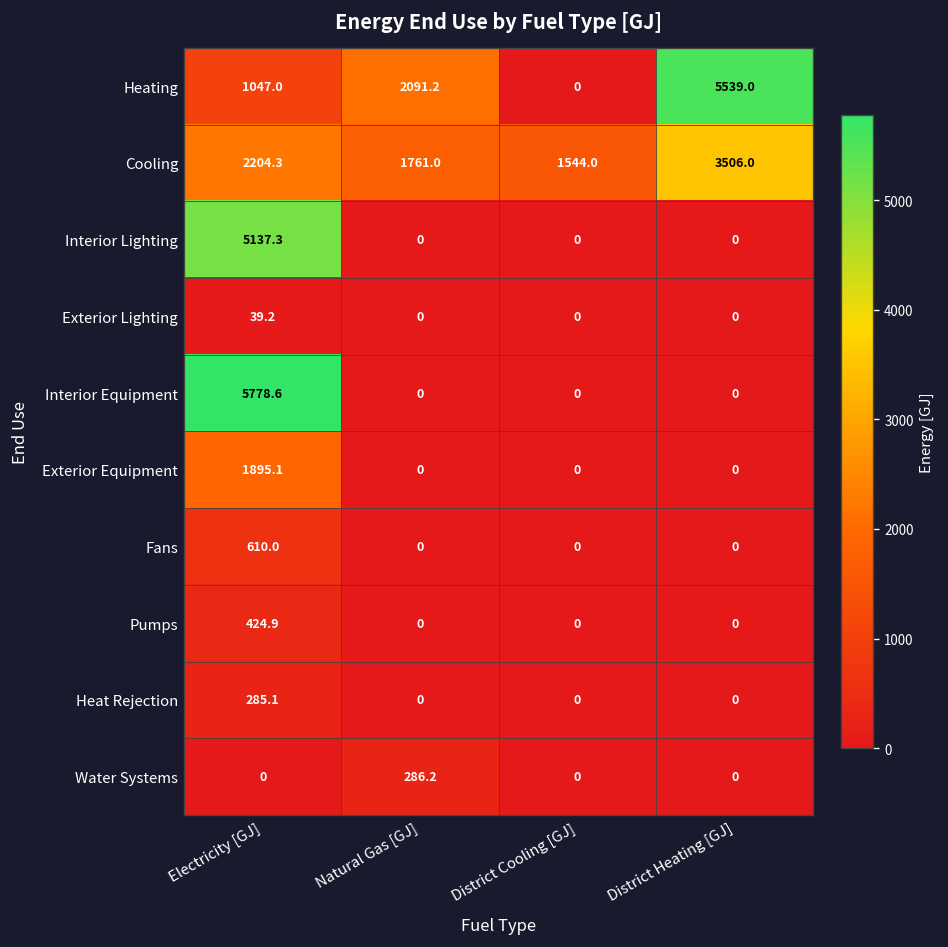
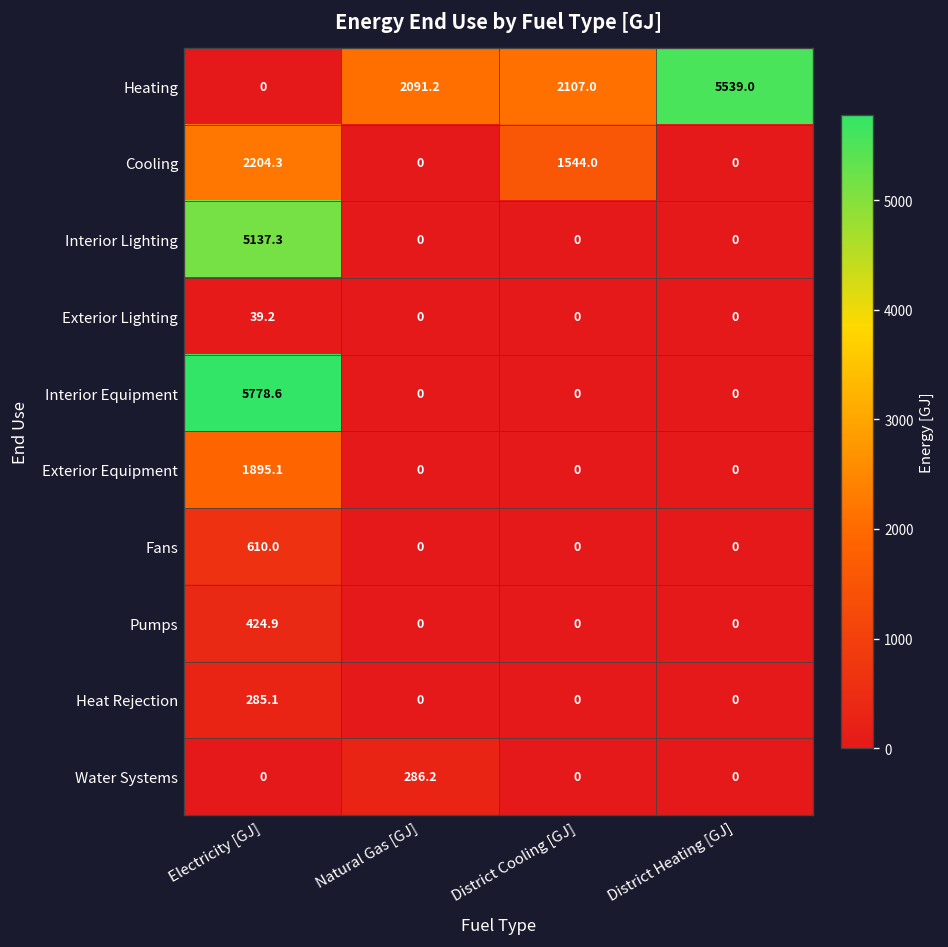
Heating, Electricity [GJ]: 1047.0 -> 0
Heating, District Cooling [GJ]: 0 -> 2107.0
Cooling, Natural Gas [GJ]: 1761.0 -> 0
Cooling, District Heating [GJ]: 3506.0 -> 0
